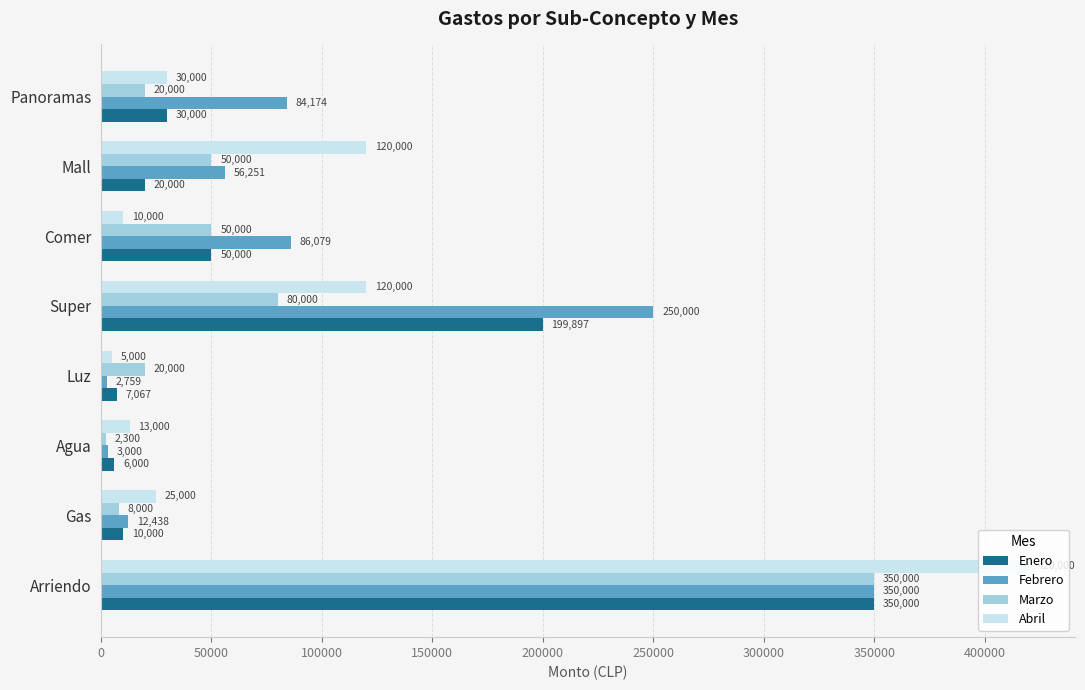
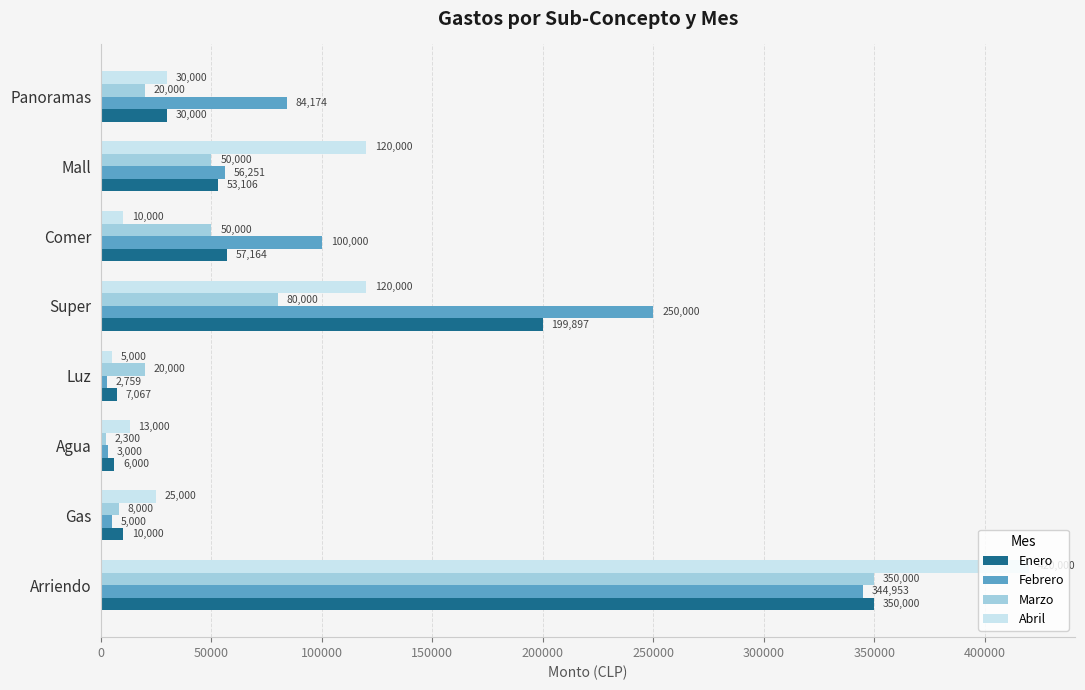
Enero, Mall: 20,000 -> 53,106
Febrero, Comer: 86,079 -> 100,000
Enero, Comer: 50,000 -> 57,164
Febrero, Gas: 12,438 -> 5,000
Febrero, Arriendo: 350,000 -> 344,953
